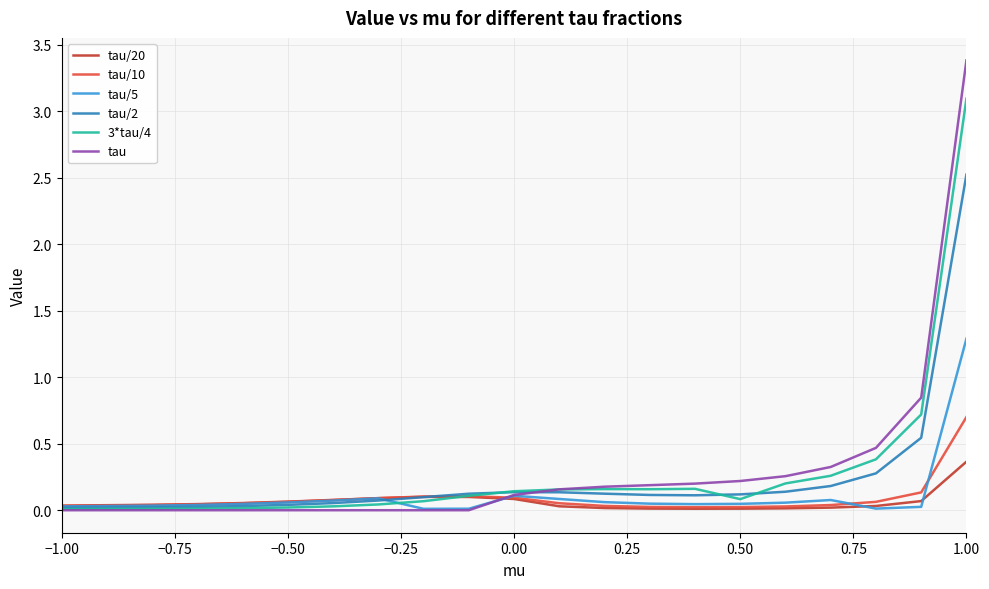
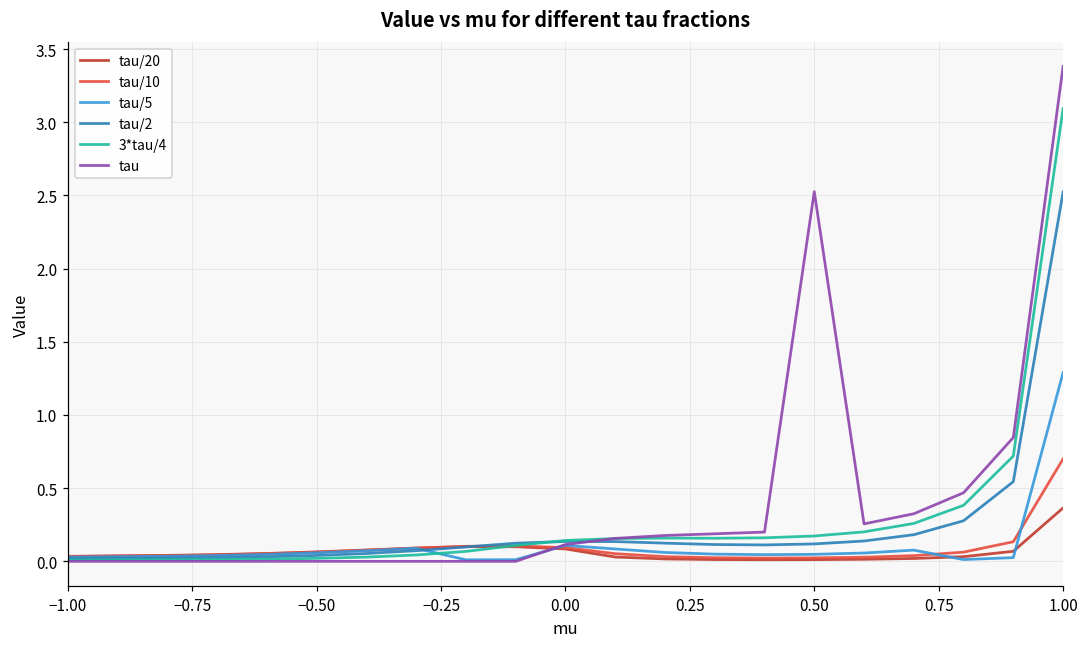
3*tau/4, 0.50: 0.08 -> 0.17
tau, 0.50: 0.22 -> 2.53
